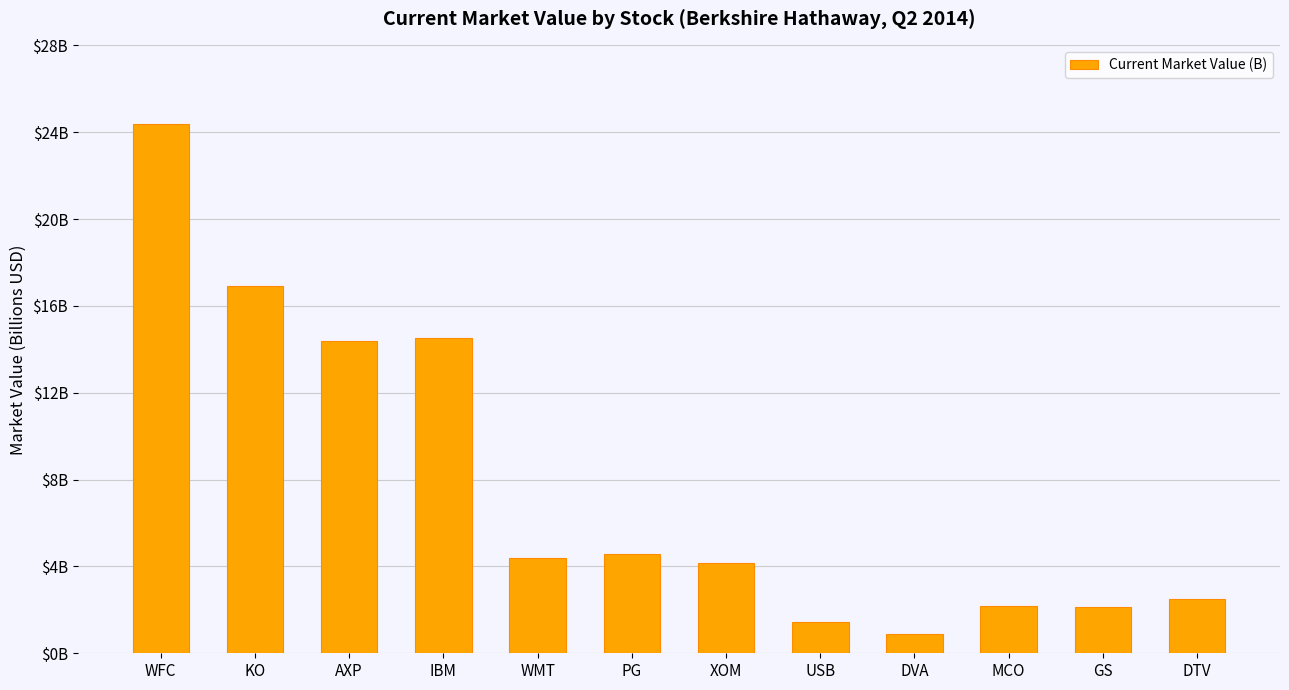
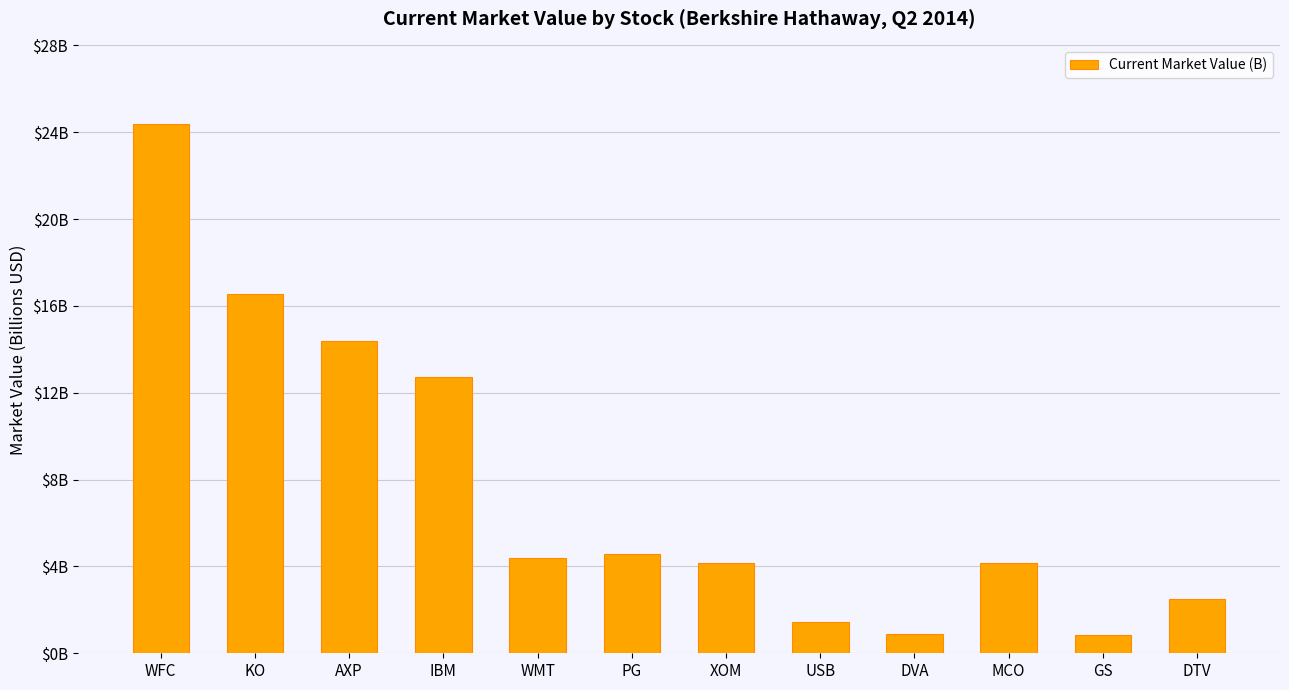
KO: $16900000000 -> $16600000000
IBM: $14500000000 -> $12700000000
MCO: $2200000000 -> $4200000000
GS: $2100000000 -> $800000000
